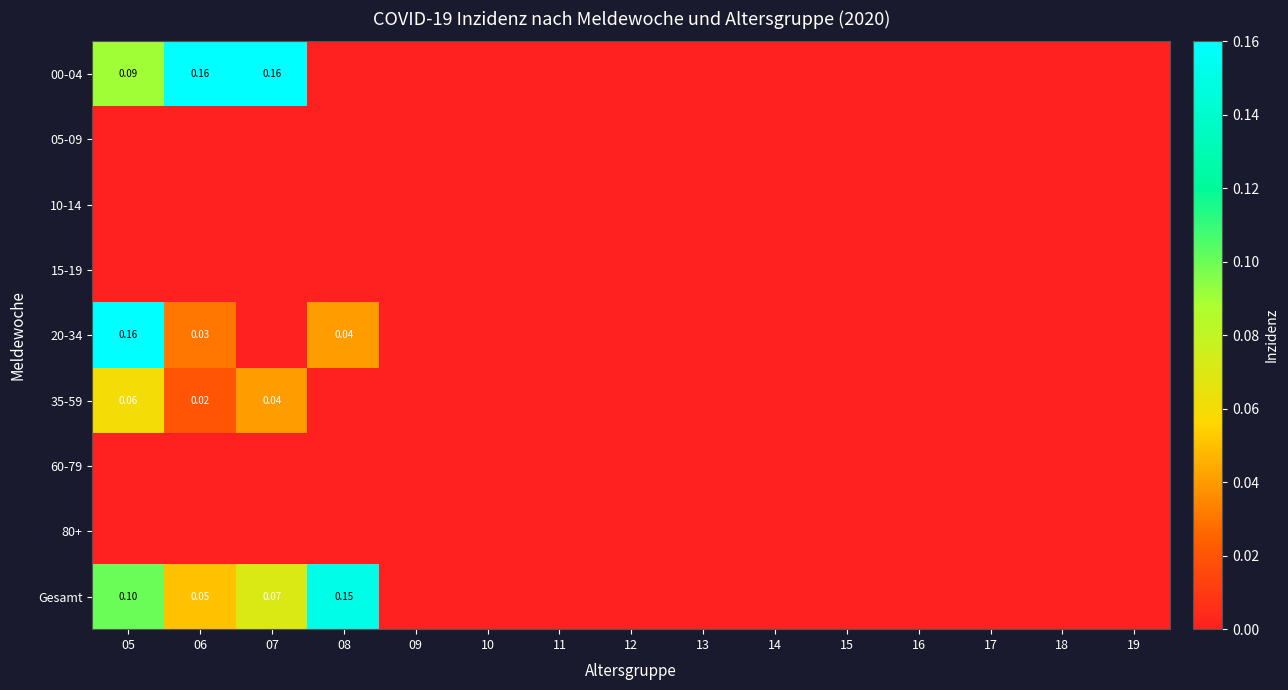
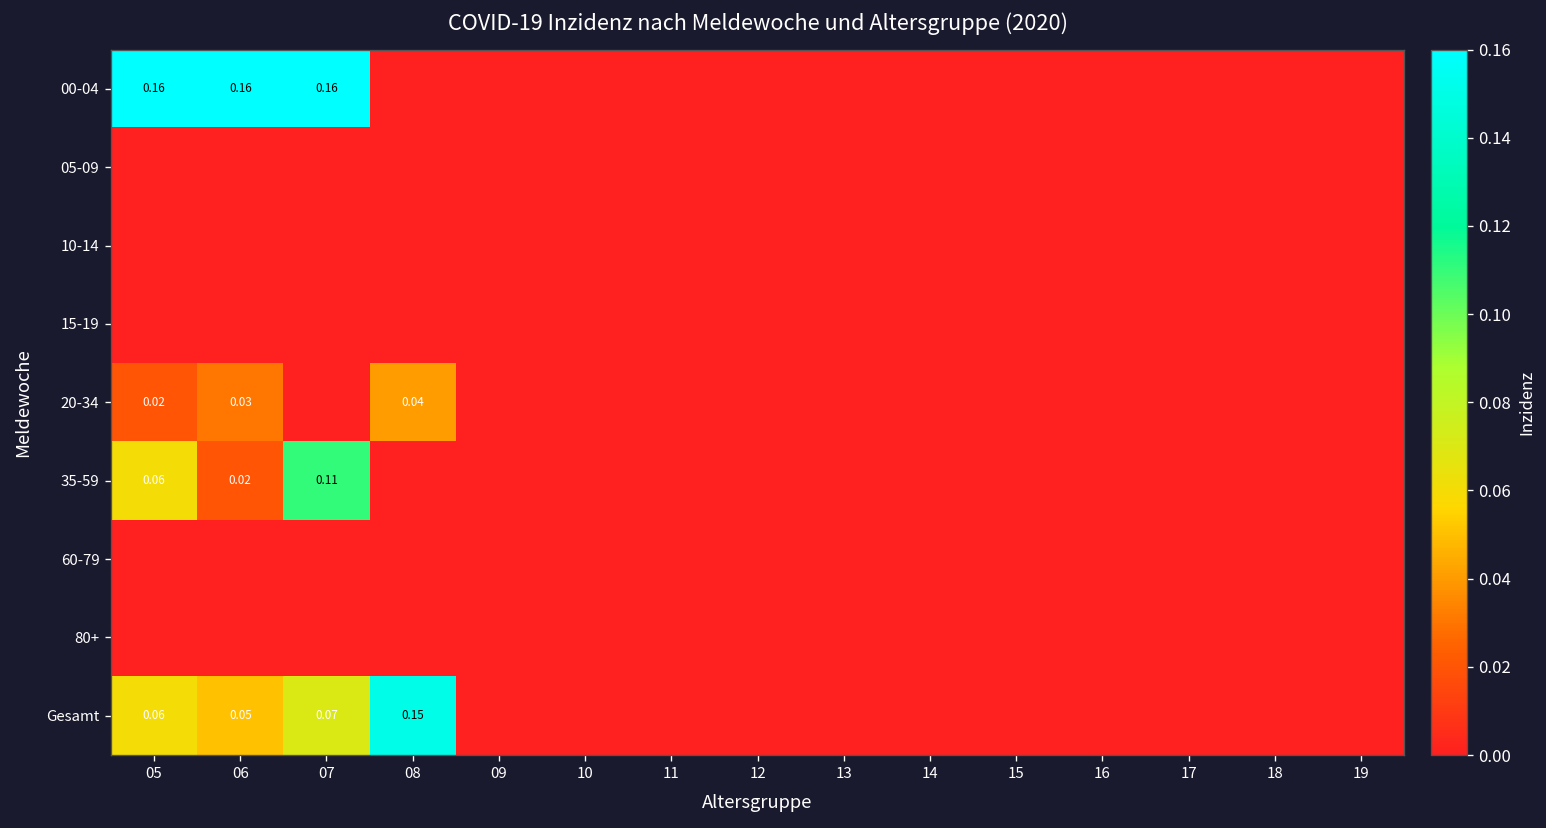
00-04, 05: 0.09 -> 0.16
20-34, 05: 0.16 -> 0.02
35-59, 07: 0.04 -> 0.11
Gesamt, 05: 0.10 -> 0.06
